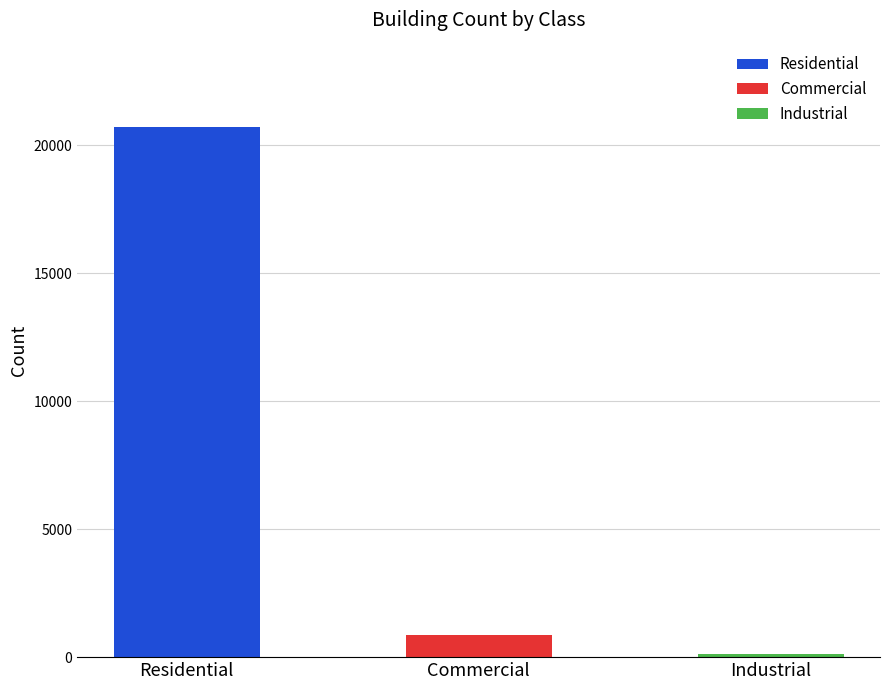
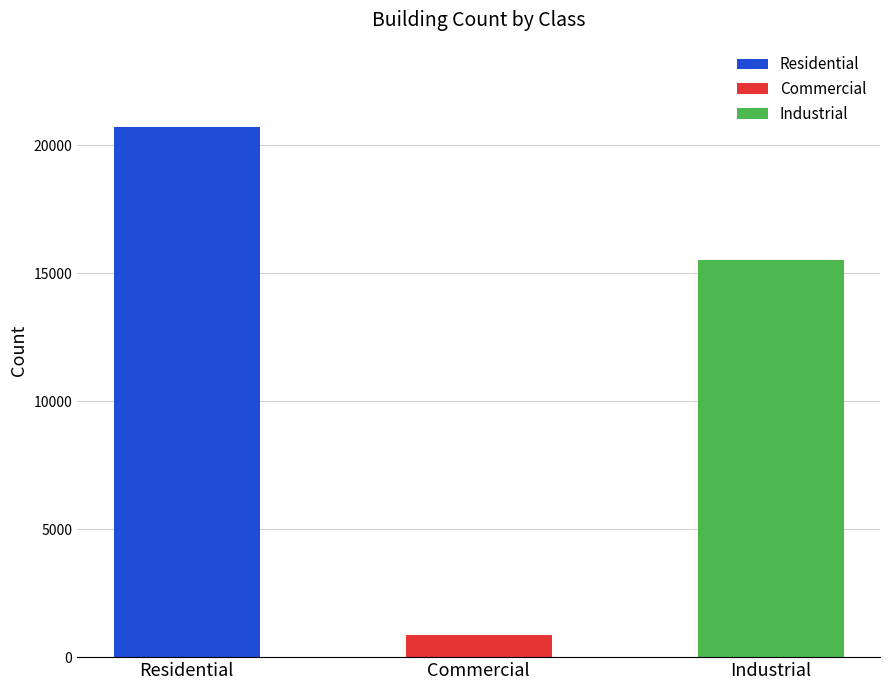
Industrial: 100 -> 15500
